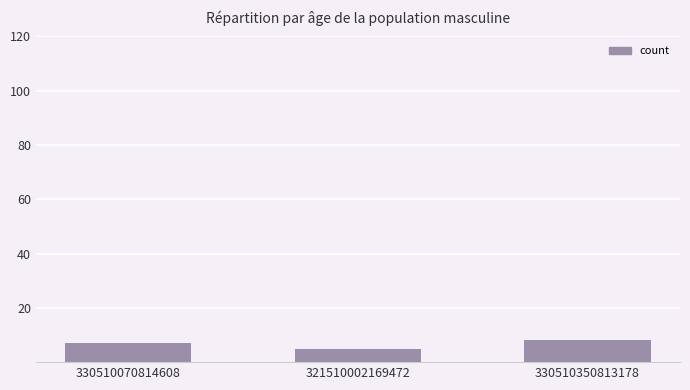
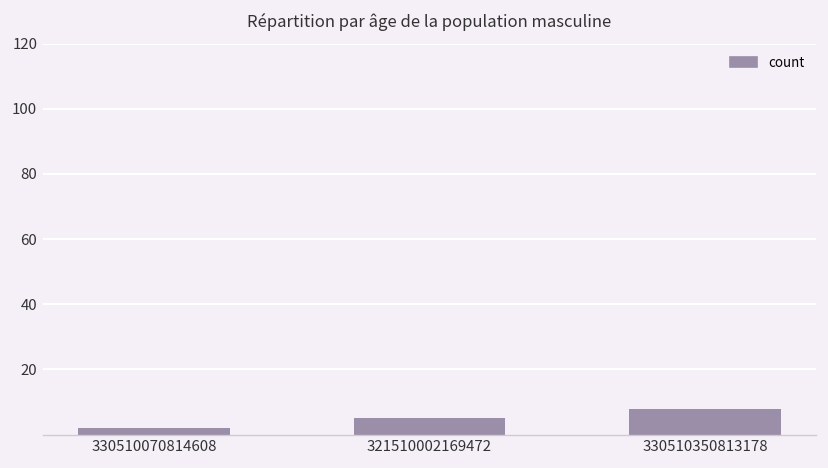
330510070814608: 7 -> 2
